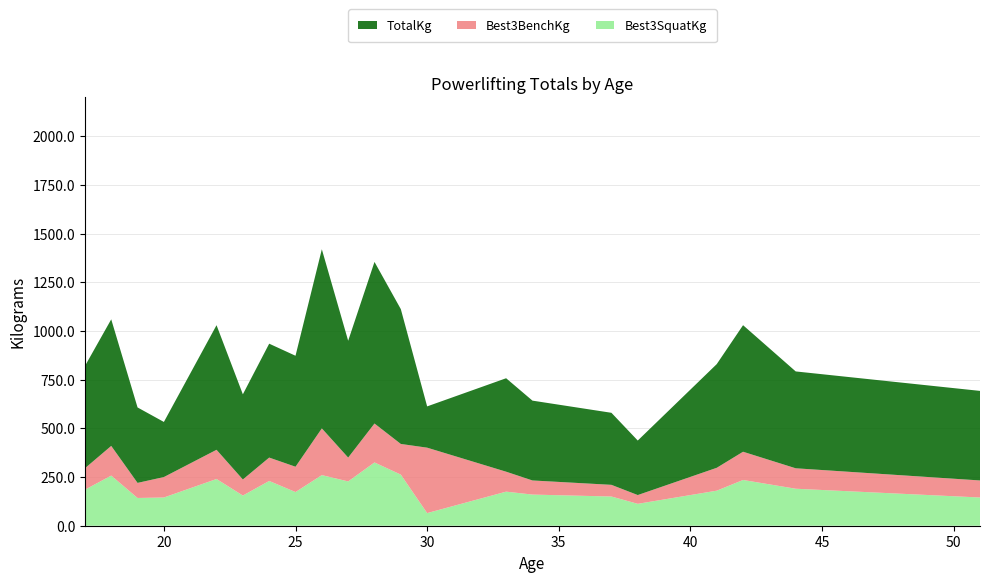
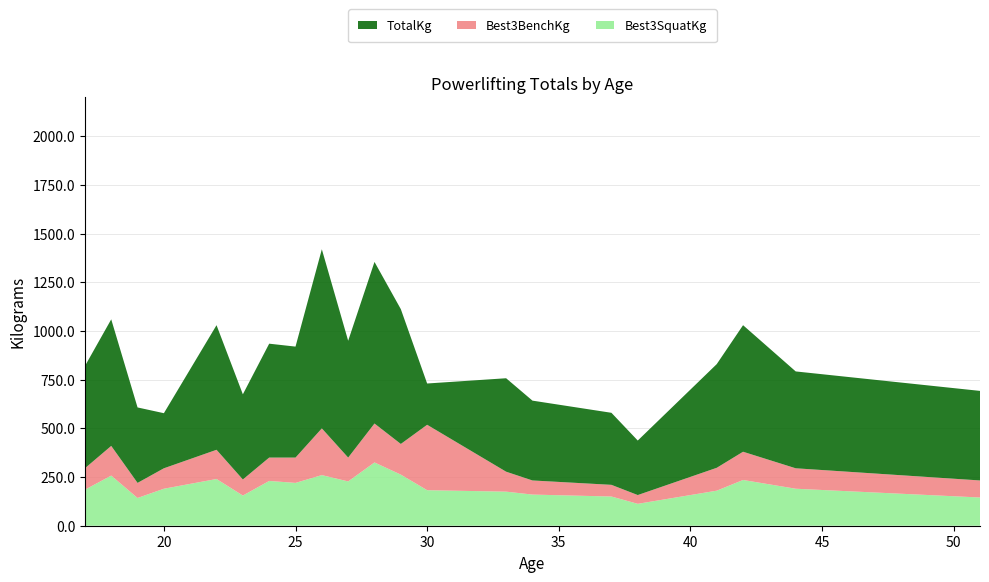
Best3SquatKg, 20: 150 -> 190
Best3SquatKg, 25: 170 -> 220
Best3SquatKg, 30: 60 -> 180
